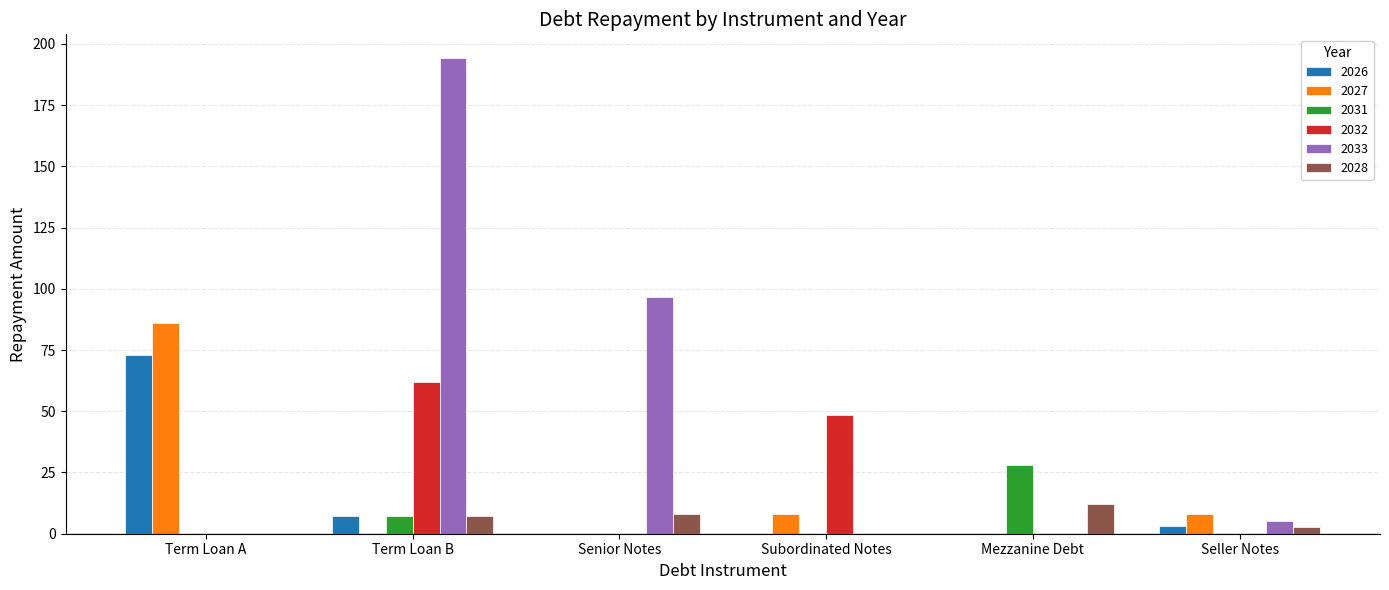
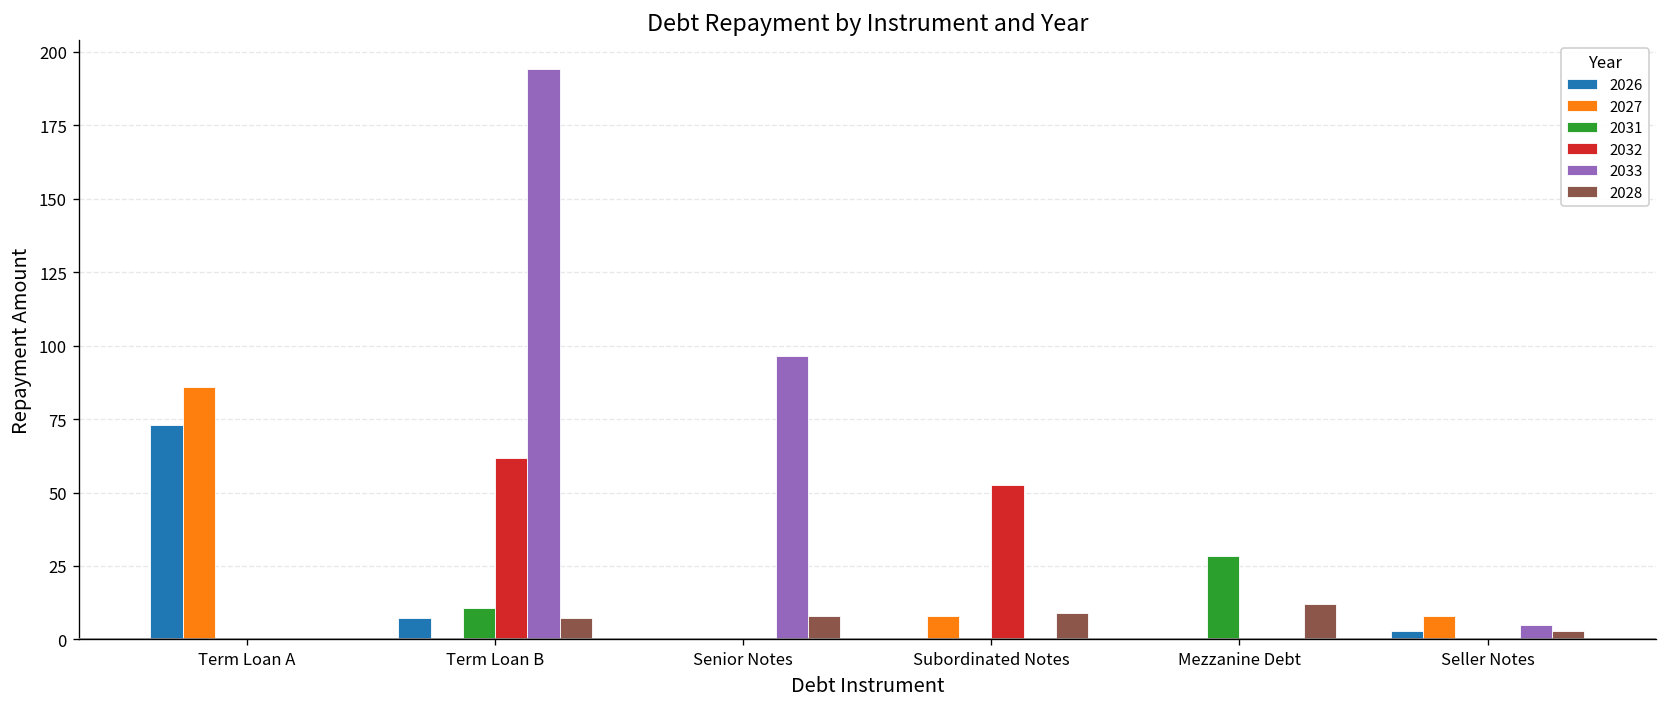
2031, Term Loan B: 7 -> 11
2032, Subordinated Notes: 48 -> 53
2028, Subordinated Notes: 0 -> 9
